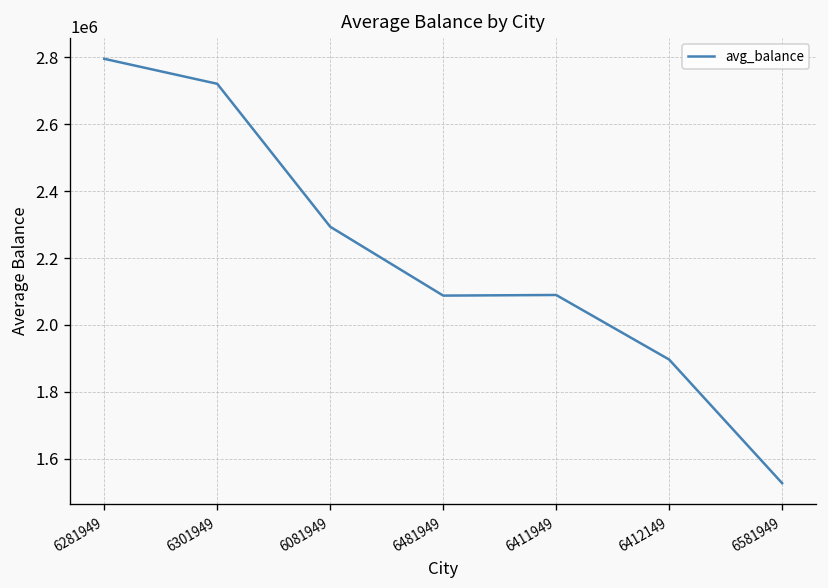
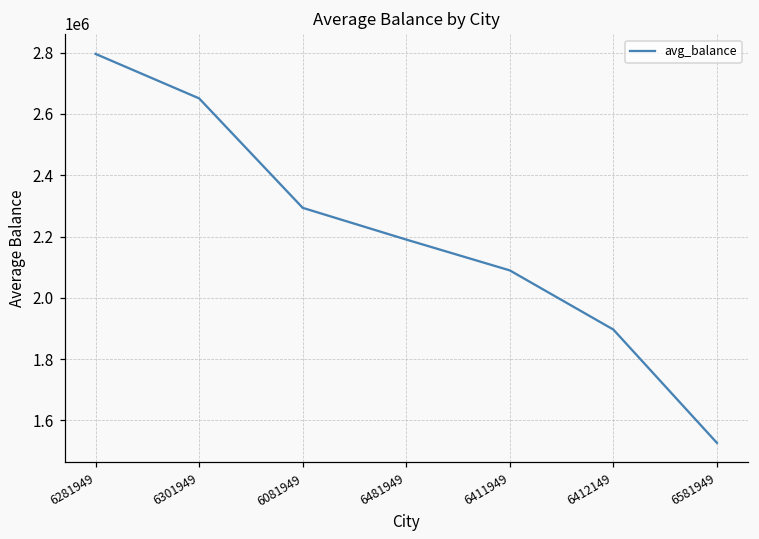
6301949: 2720000 -> 2650000
6481949: 2090000 -> 2190000
